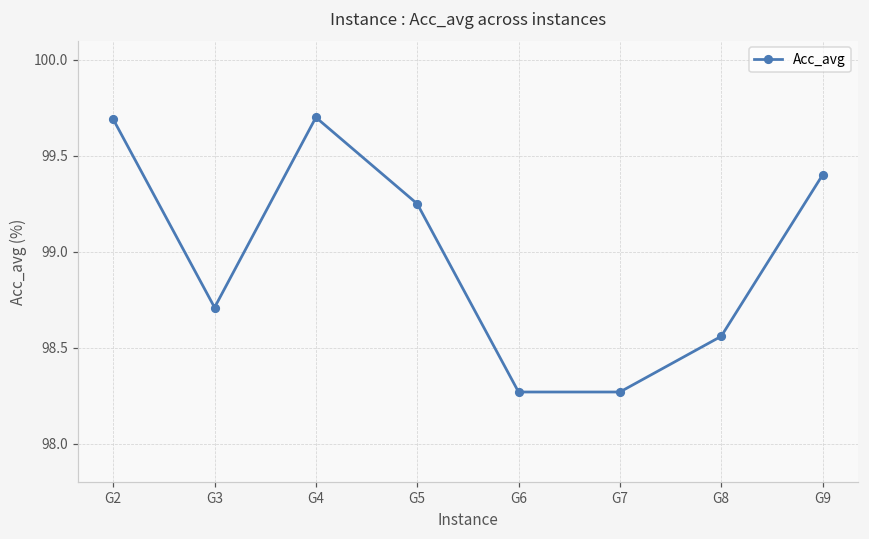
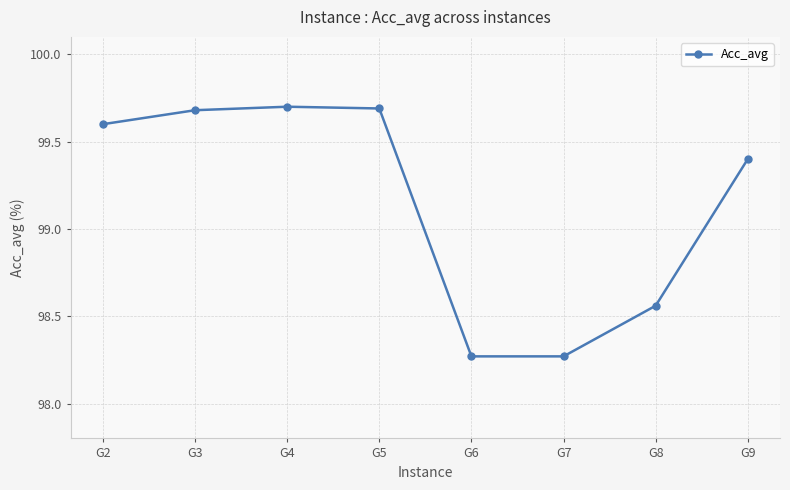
G2: 99.69 -> 99.60
G3: 98.71 -> 99.68
G5: 99.25 -> 99.69
